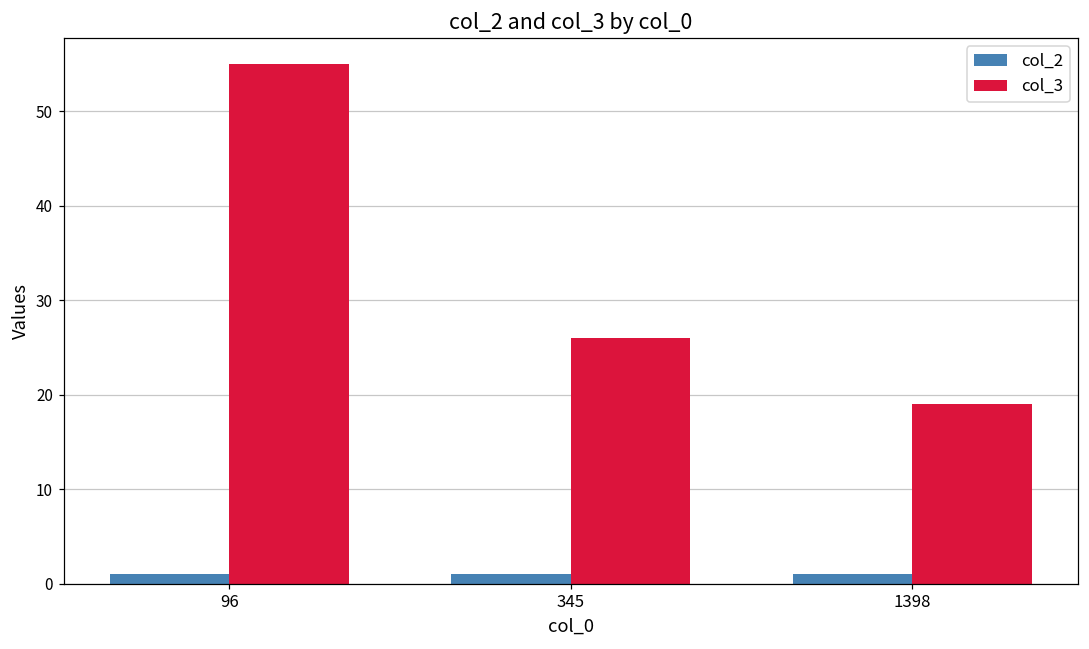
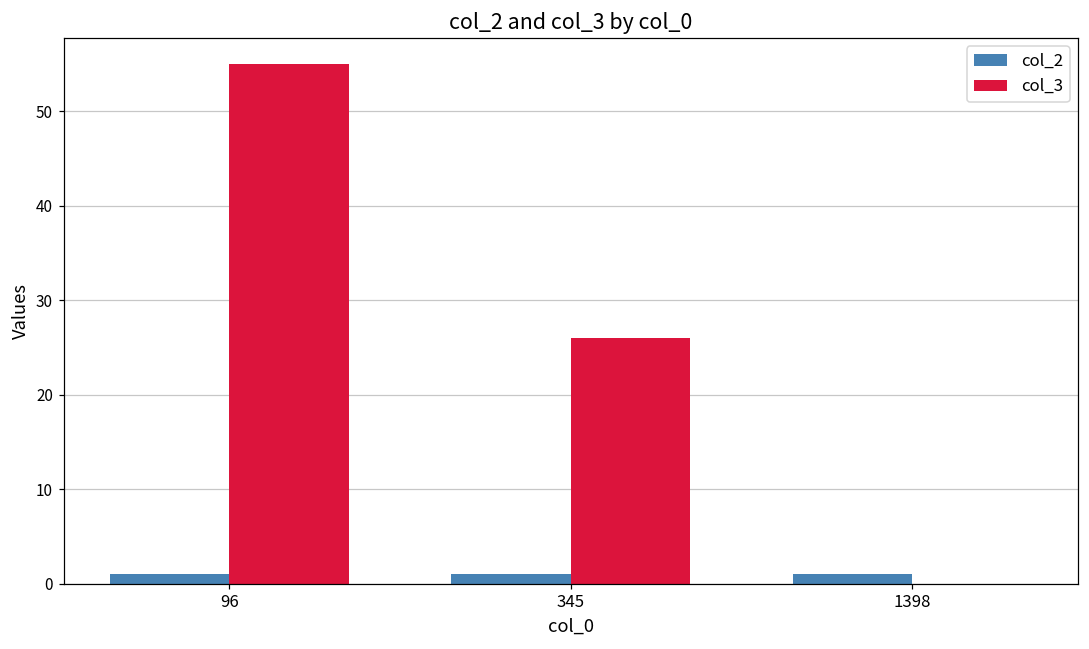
col_3, 1398: 19 -> 0
